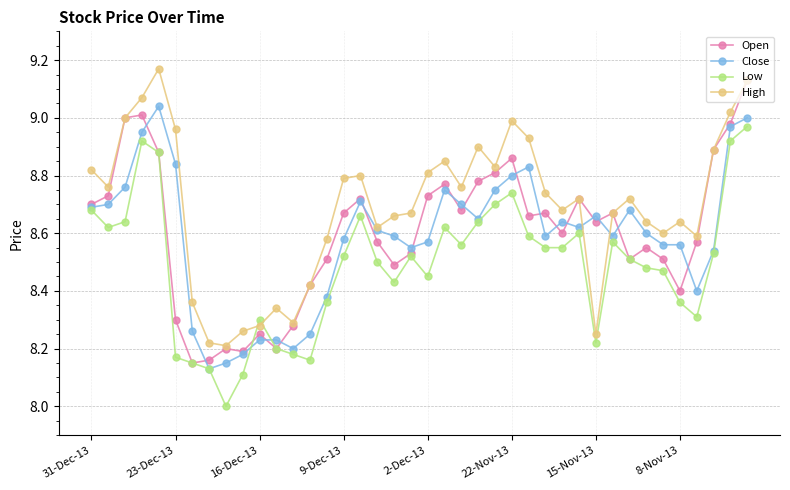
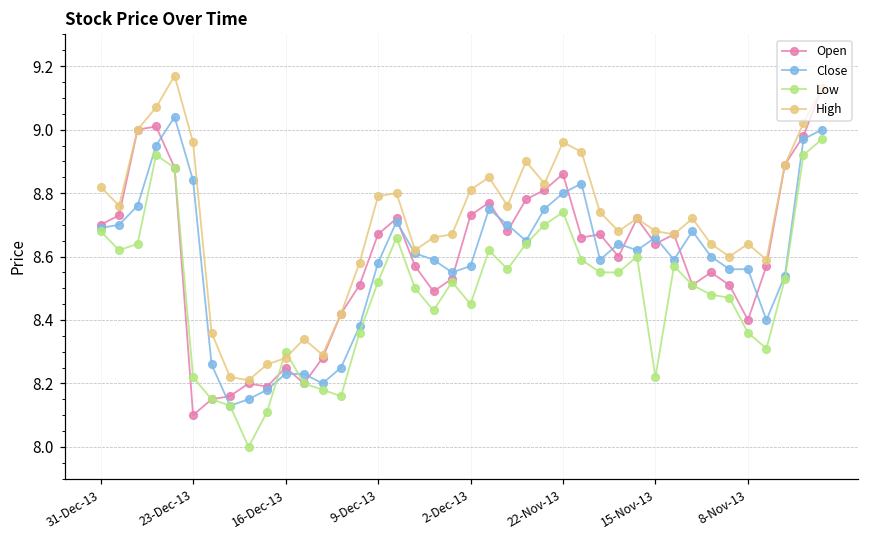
Open, 23-Dec-13: 8.3 -> 8.1
Low, 23-Dec-13: 8.17 -> 8.22
High, 22-Nov-13: 8.99 -> 8.96
High, 15-Nov-13: 8.25 -> 8.68
